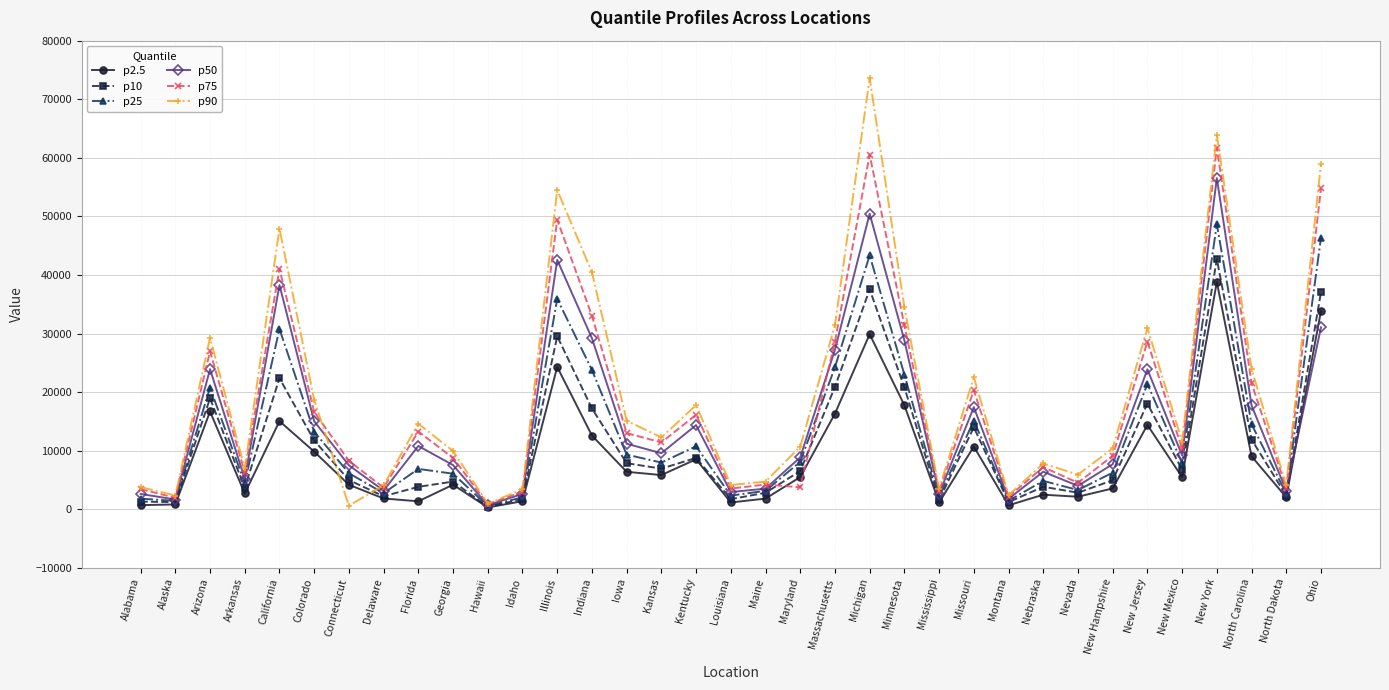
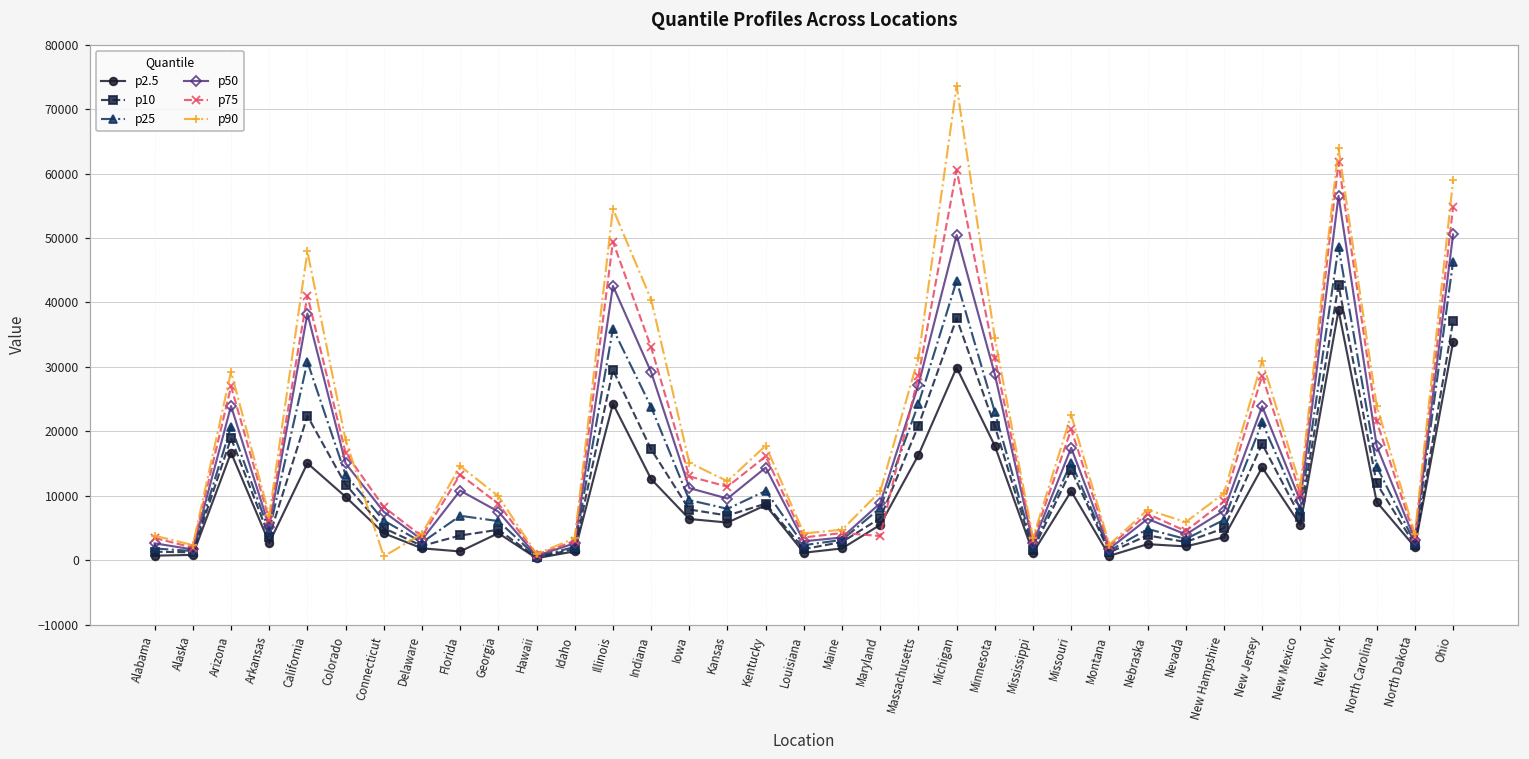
p50, Ohio: 31000 -> 51000
